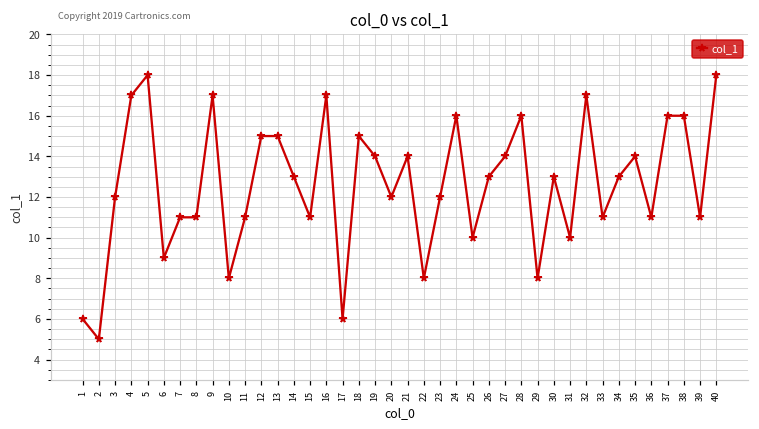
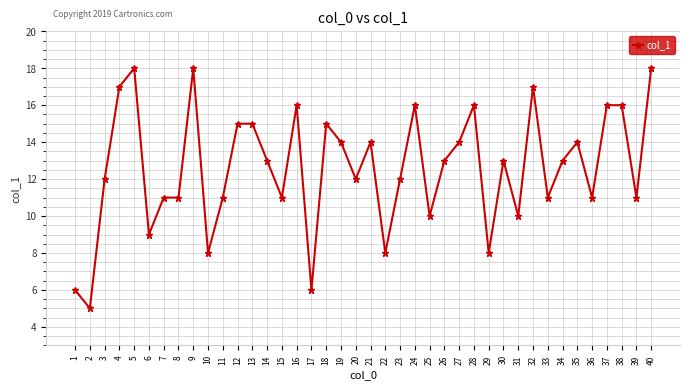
9: 17 -> 18
16: 17 -> 16
